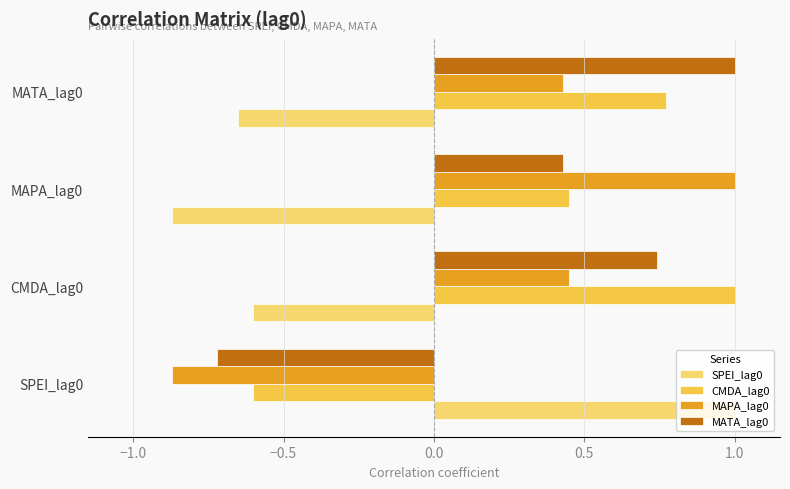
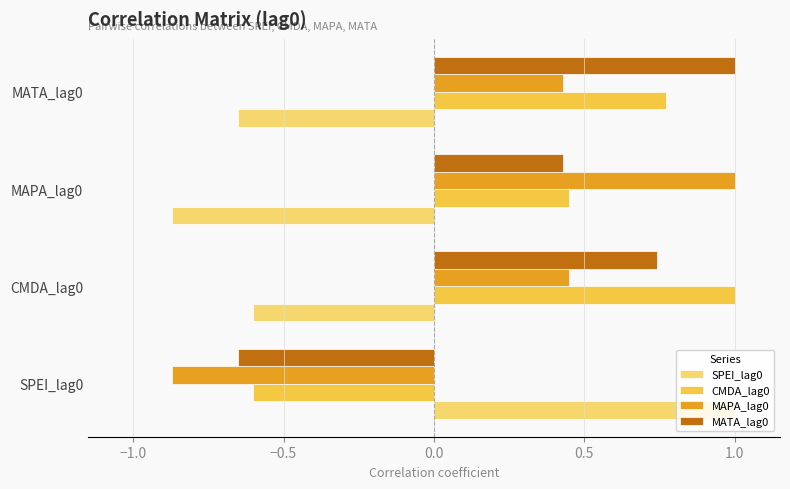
MATA_lag0, SPEI_lag0: -0.72 -> -0.65
